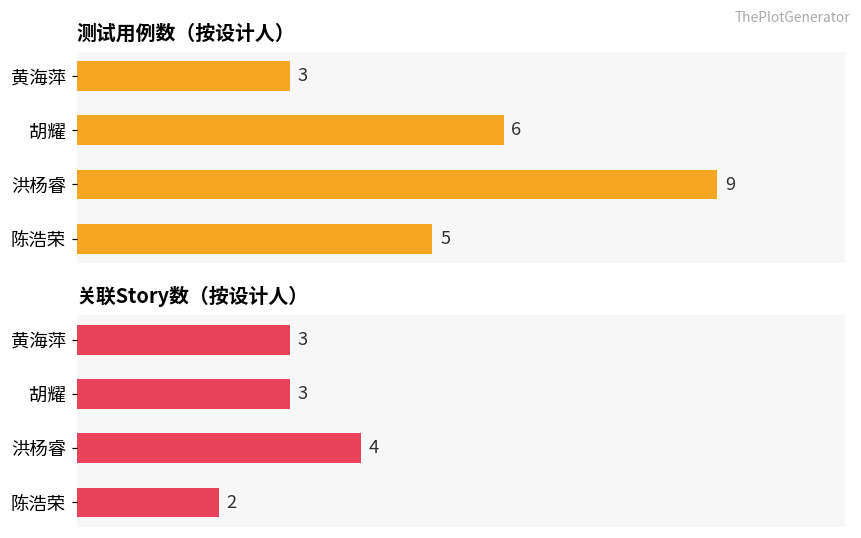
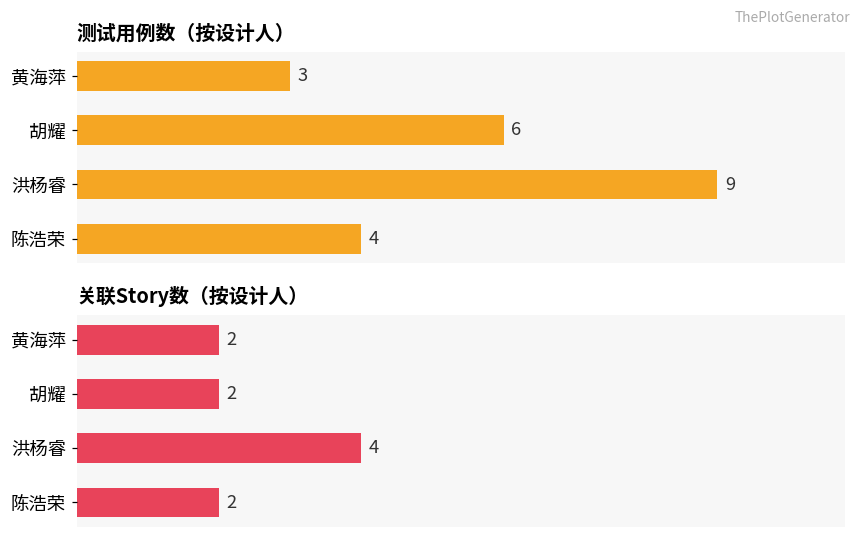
测试用例数（按设计人）, 陈浩荣: 5 -> 4
关联Story数（按设计人）, 黄海萍: 3 -> 2
关联Story数（按设计人）, 胡耀: 3 -> 2
